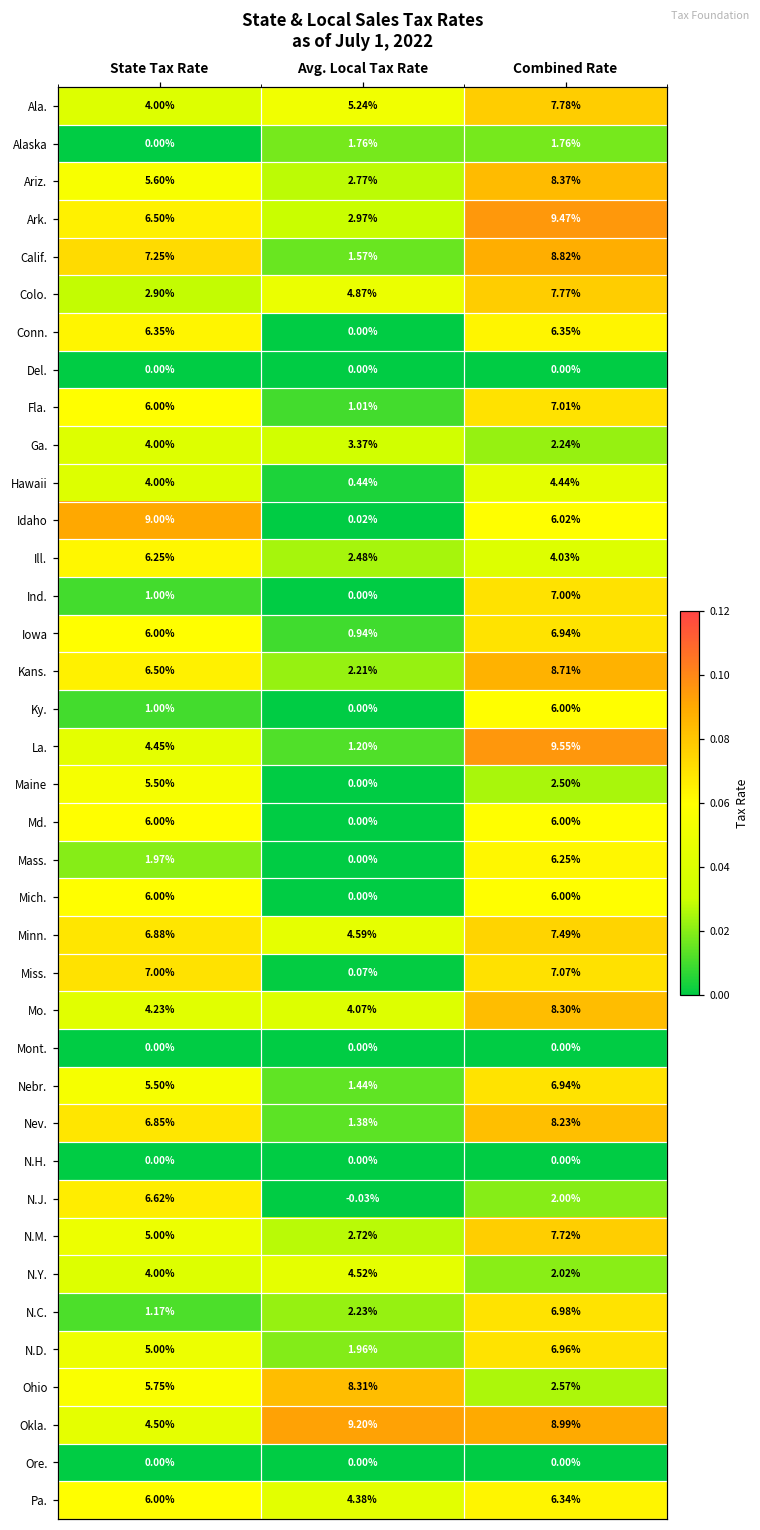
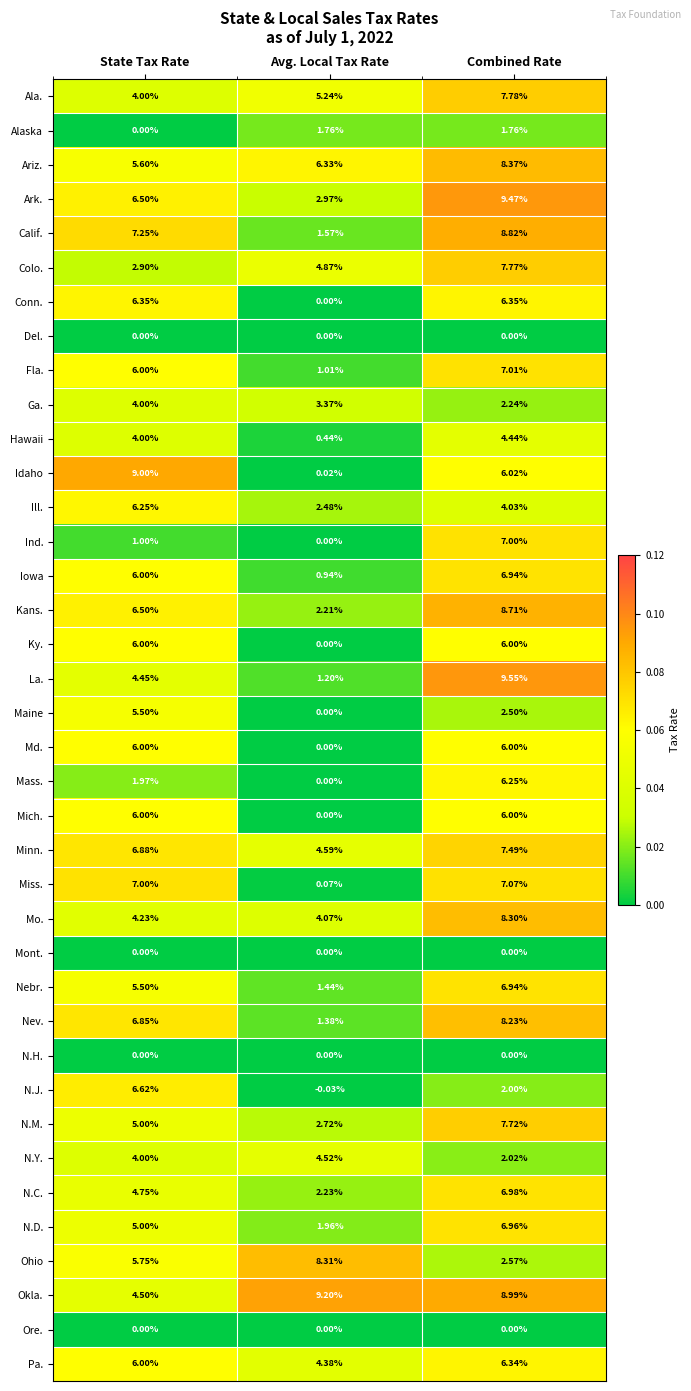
Ariz., Avg. Local Tax Rate: 2.77% -> 6.33%
Ky., State Tax Rate: 1.00% -> 6.00%
N.C., State Tax Rate: 1.17% -> 4.75%
